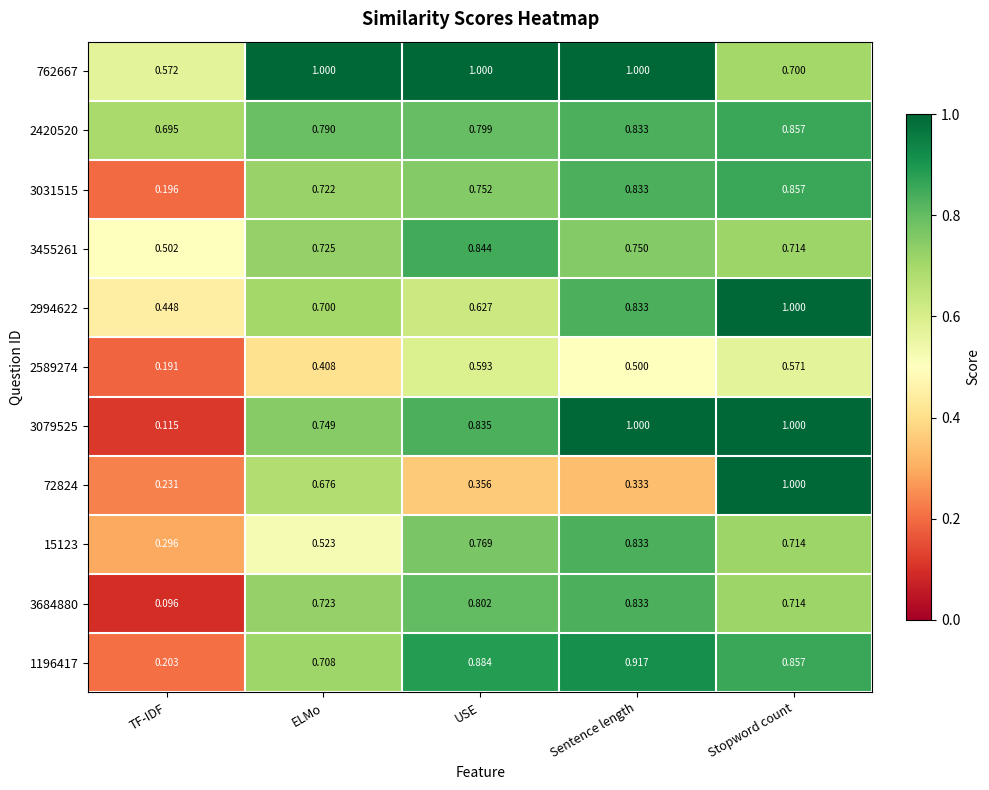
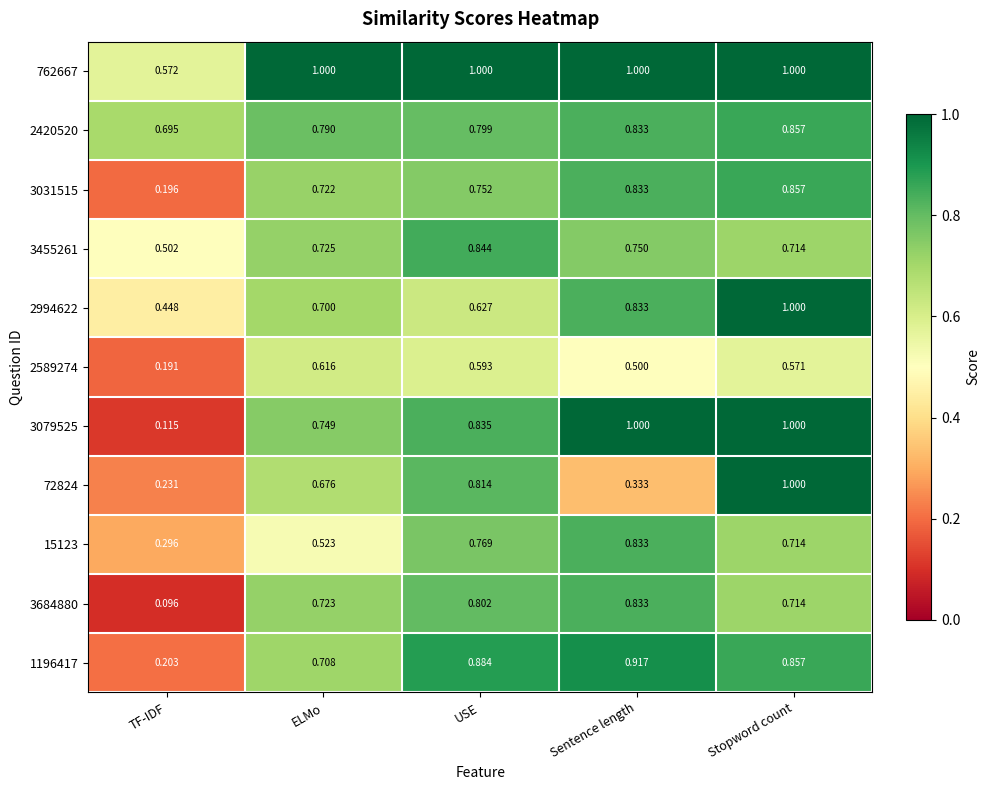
762667, Stopword count: 0.700 -> 1.000
2589274, ELMo: 0.408 -> 0.616
72824, USE: 0.356 -> 0.814
